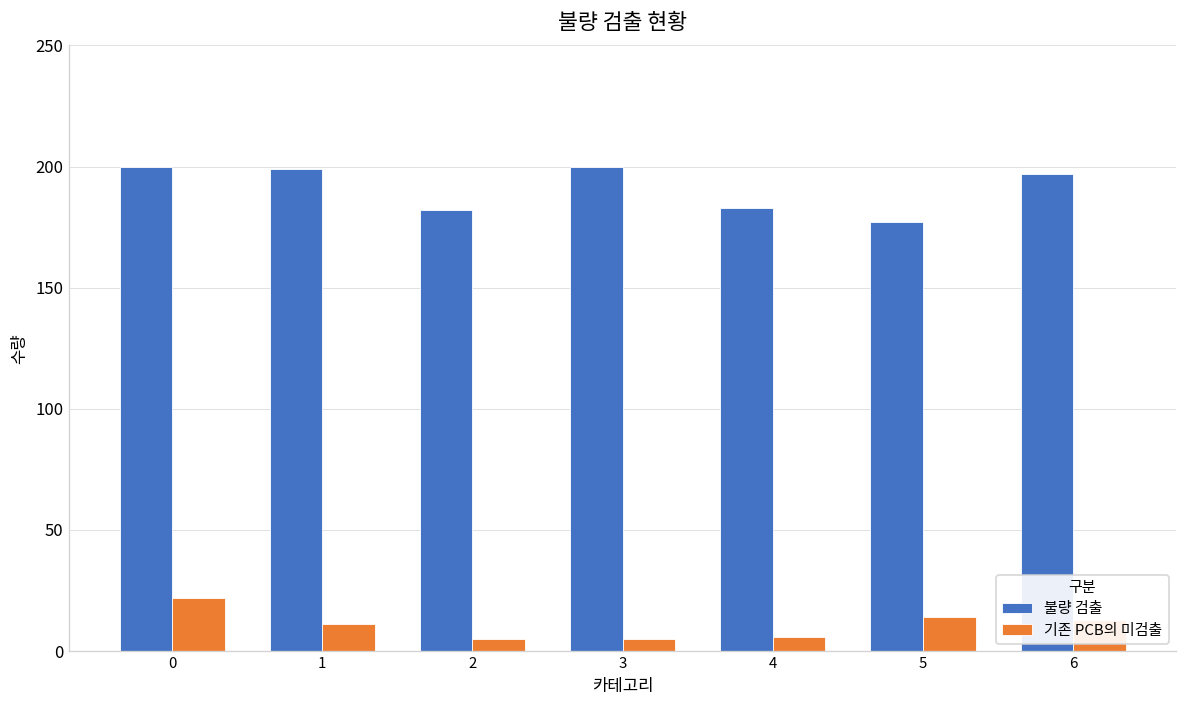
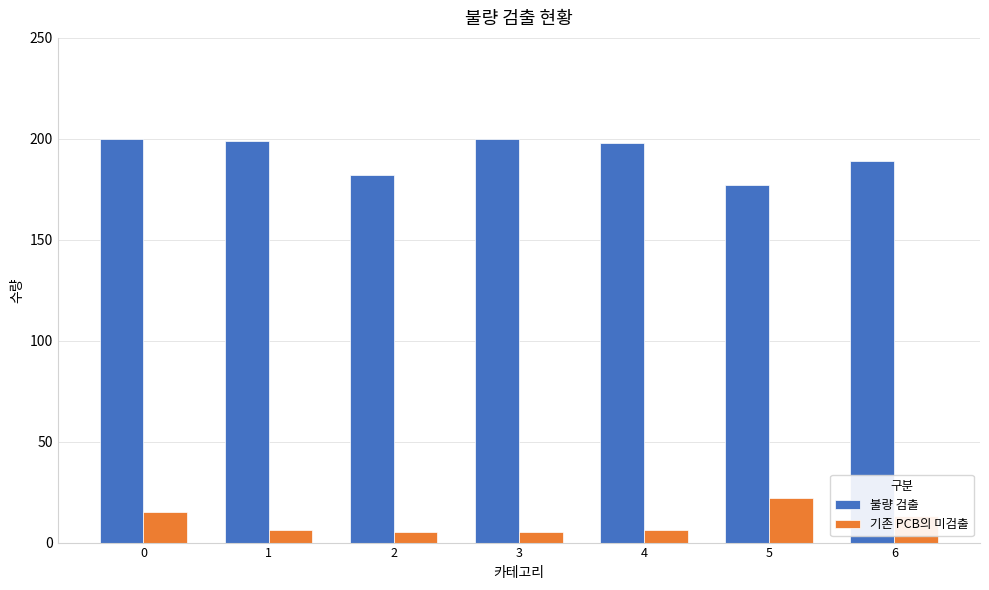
기존 PCB의 미검출, 0: 22 -> 15
기존 PCB의 미검출, 1: 11 -> 6
불량 검출, 4: 183 -> 198
기존 PCB의 미검출, 5: 14 -> 22
불량 검출, 6: 197 -> 189
